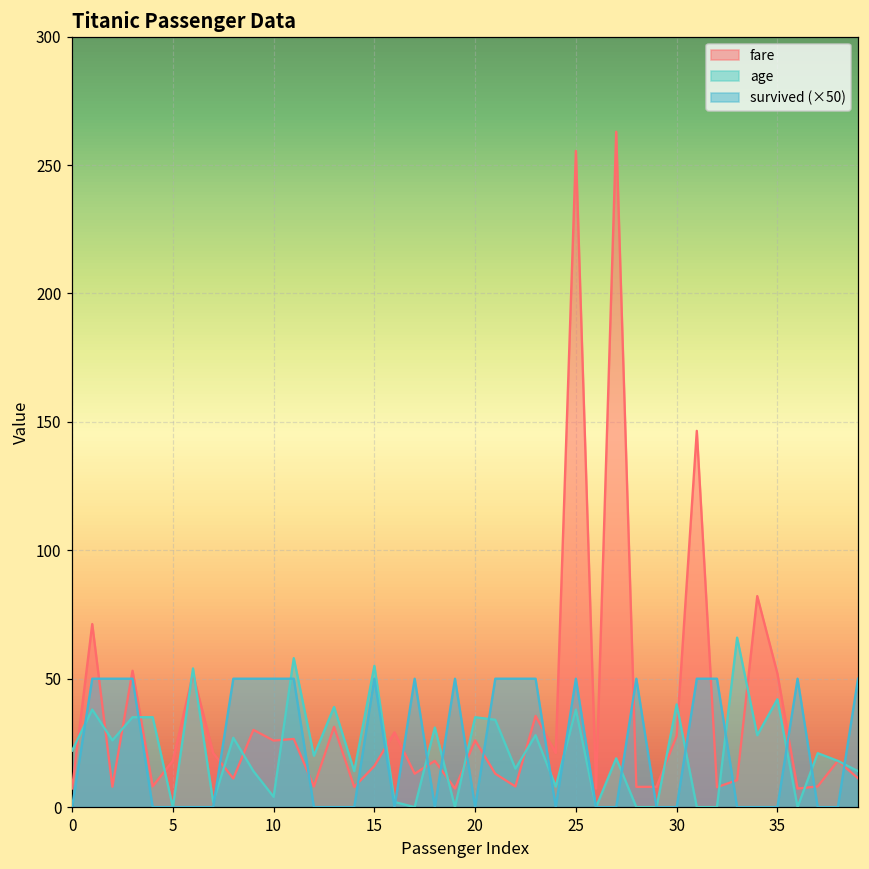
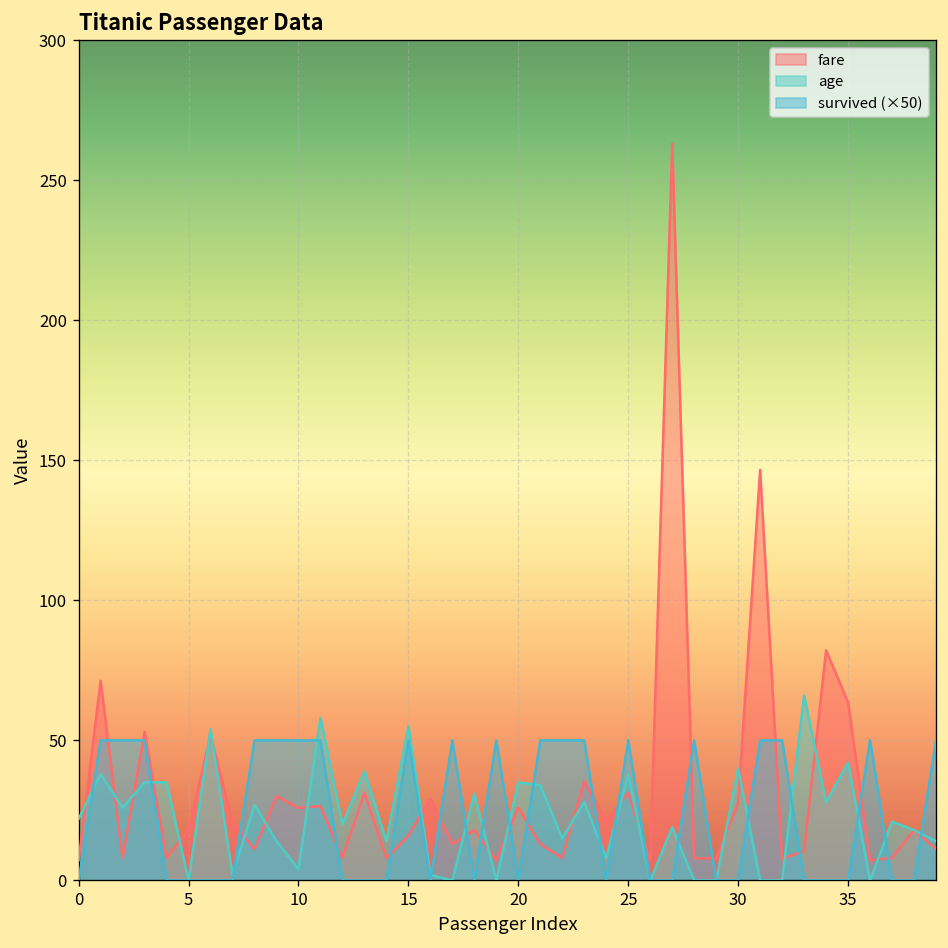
fare, 25: 256 -> 31
fare, 35: 52 -> 64
